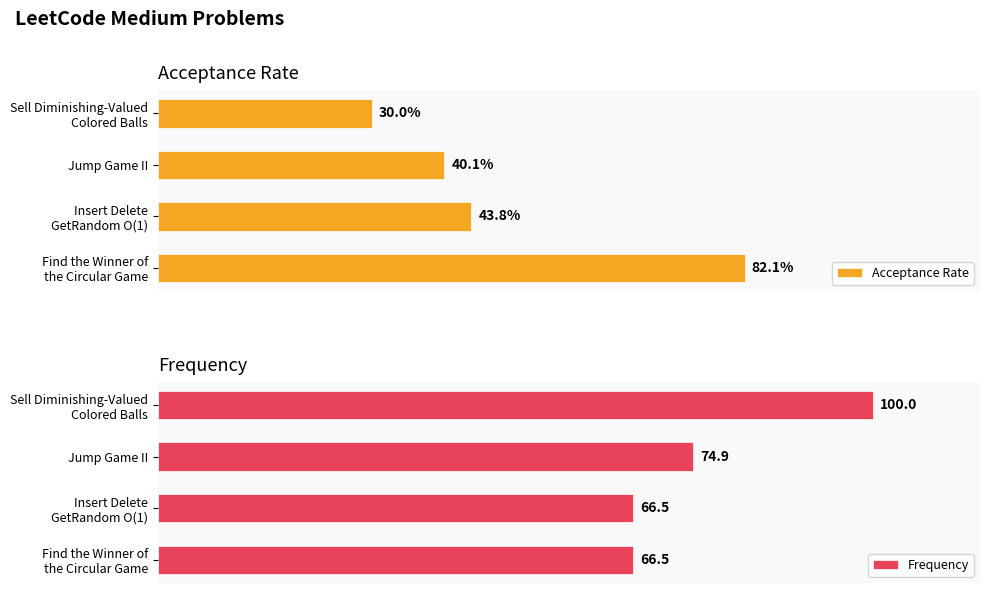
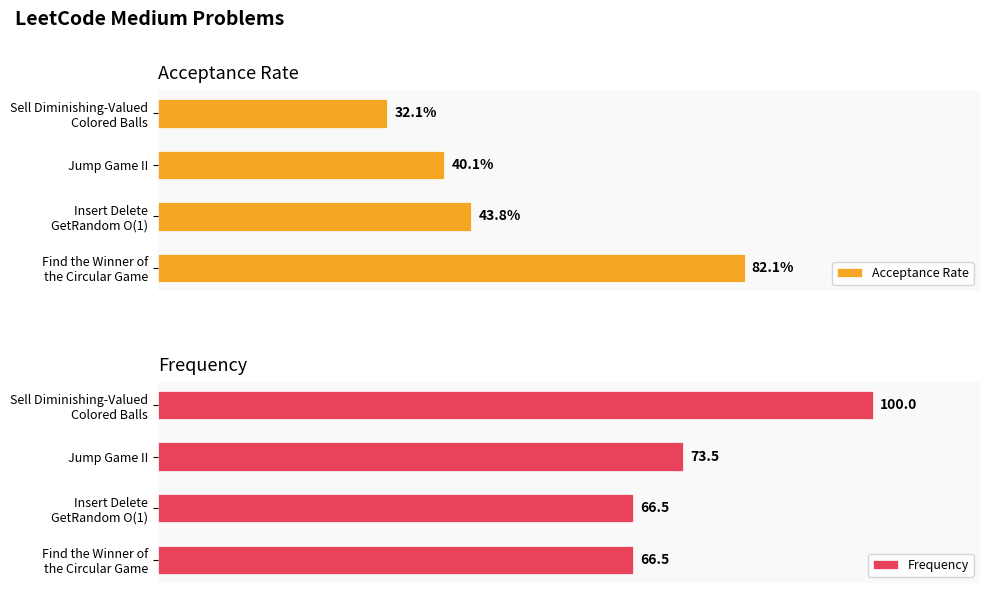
Acceptance Rate, Sell Diminishing-Valued Colored Balls: 30.0% -> 32.1%
Frequency, Jump Game II: 74.9 -> 73.5
